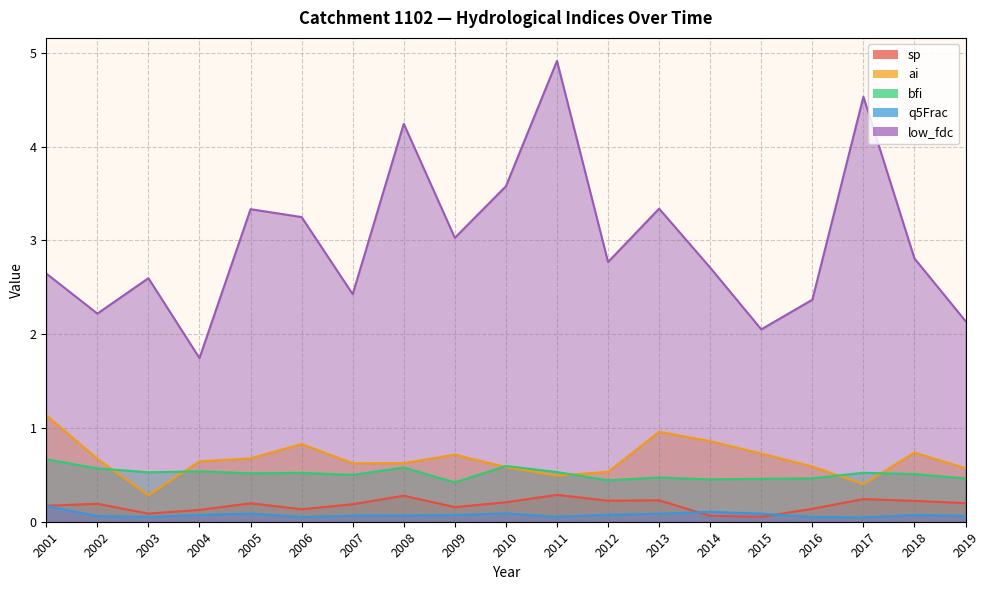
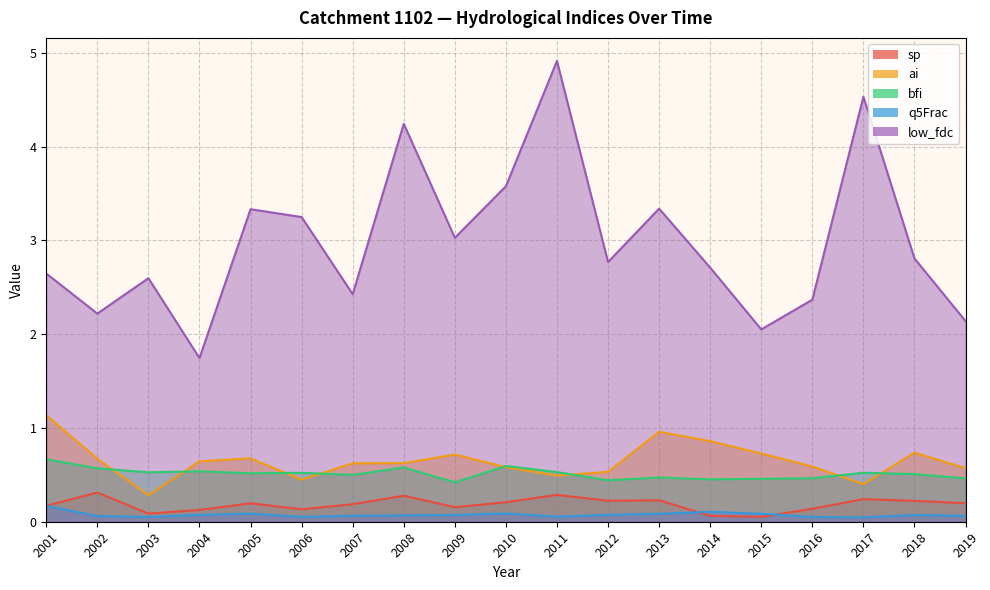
sp, 2002: 0.2 -> 0.3
ai, 2006: 0.8 -> 0.4
